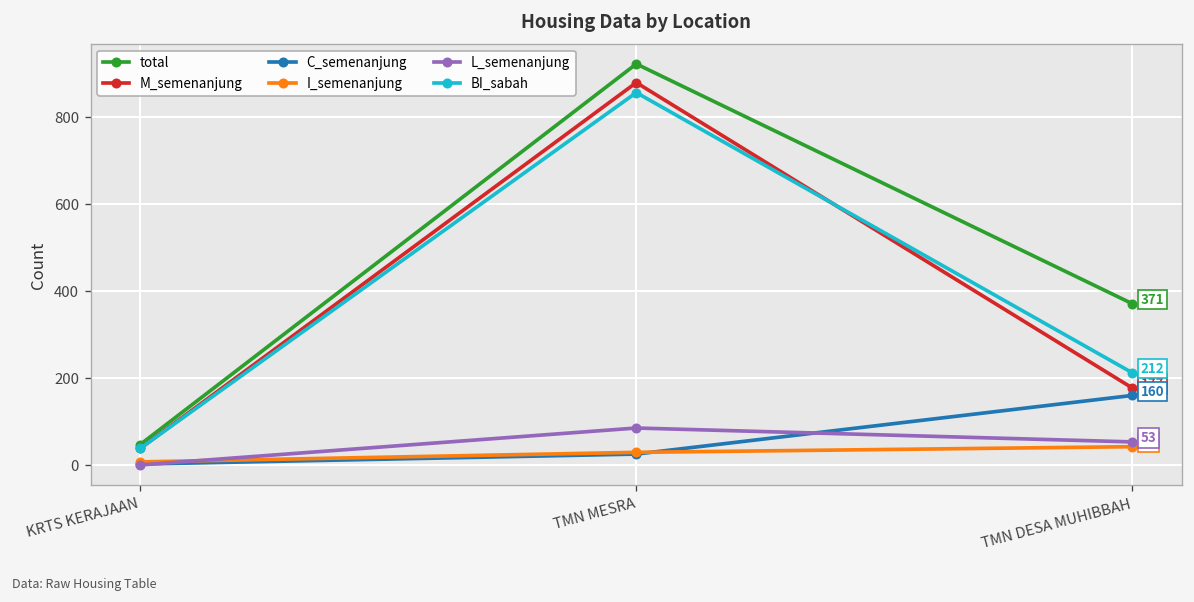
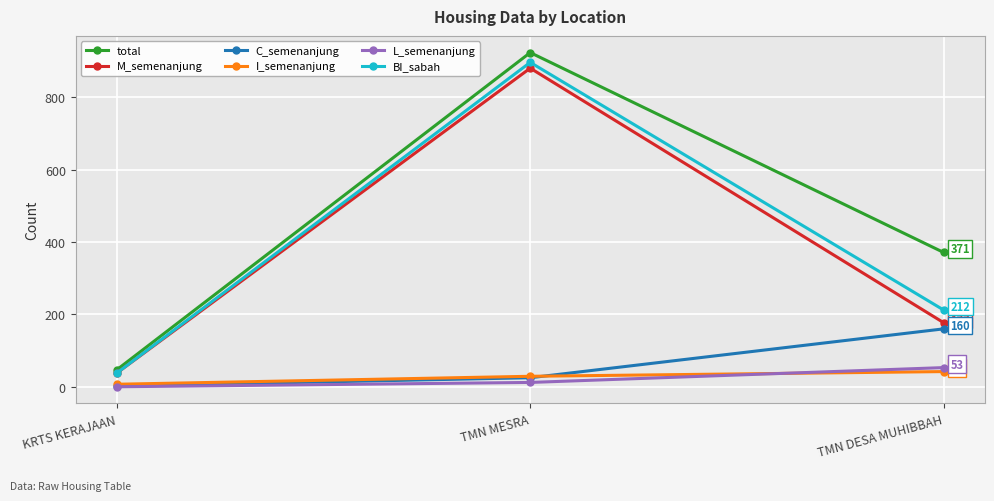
L_semenanjung, TMN MESRA: 90 -> 10
BI_sabah, TMN MESRA: 860 -> 900
